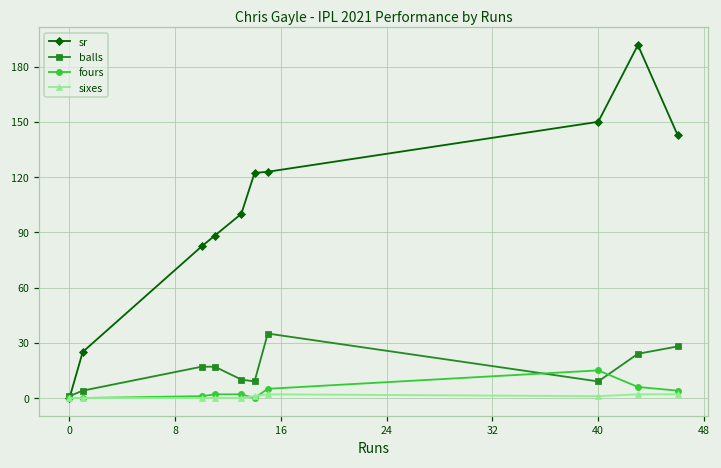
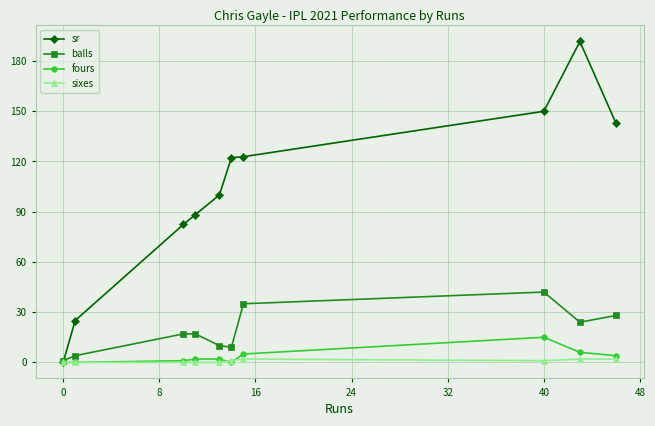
balls, 40: 9 -> 42
